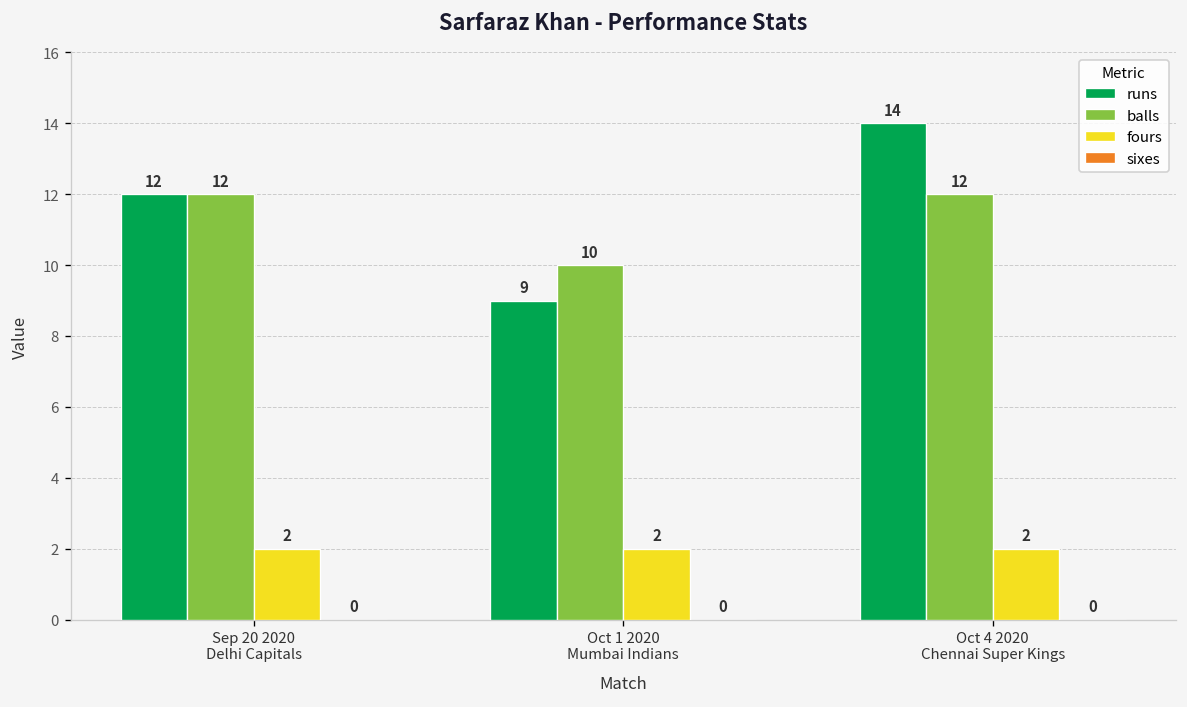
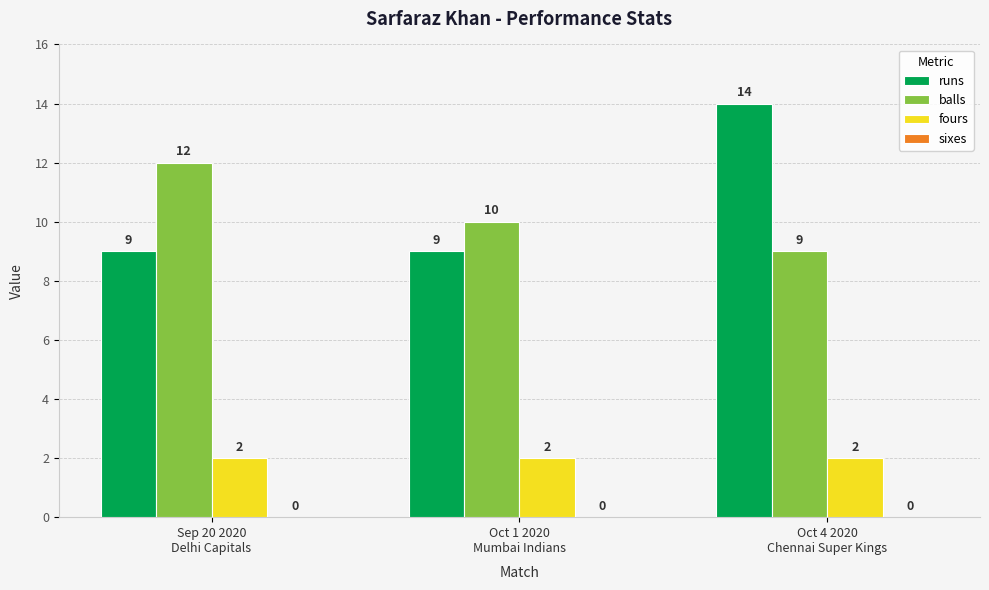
runs, Sep 20 2020 Delhi Capitals: 12 -> 9
balls, Oct 4 2020 Chennai Super Kings: 12 -> 9
